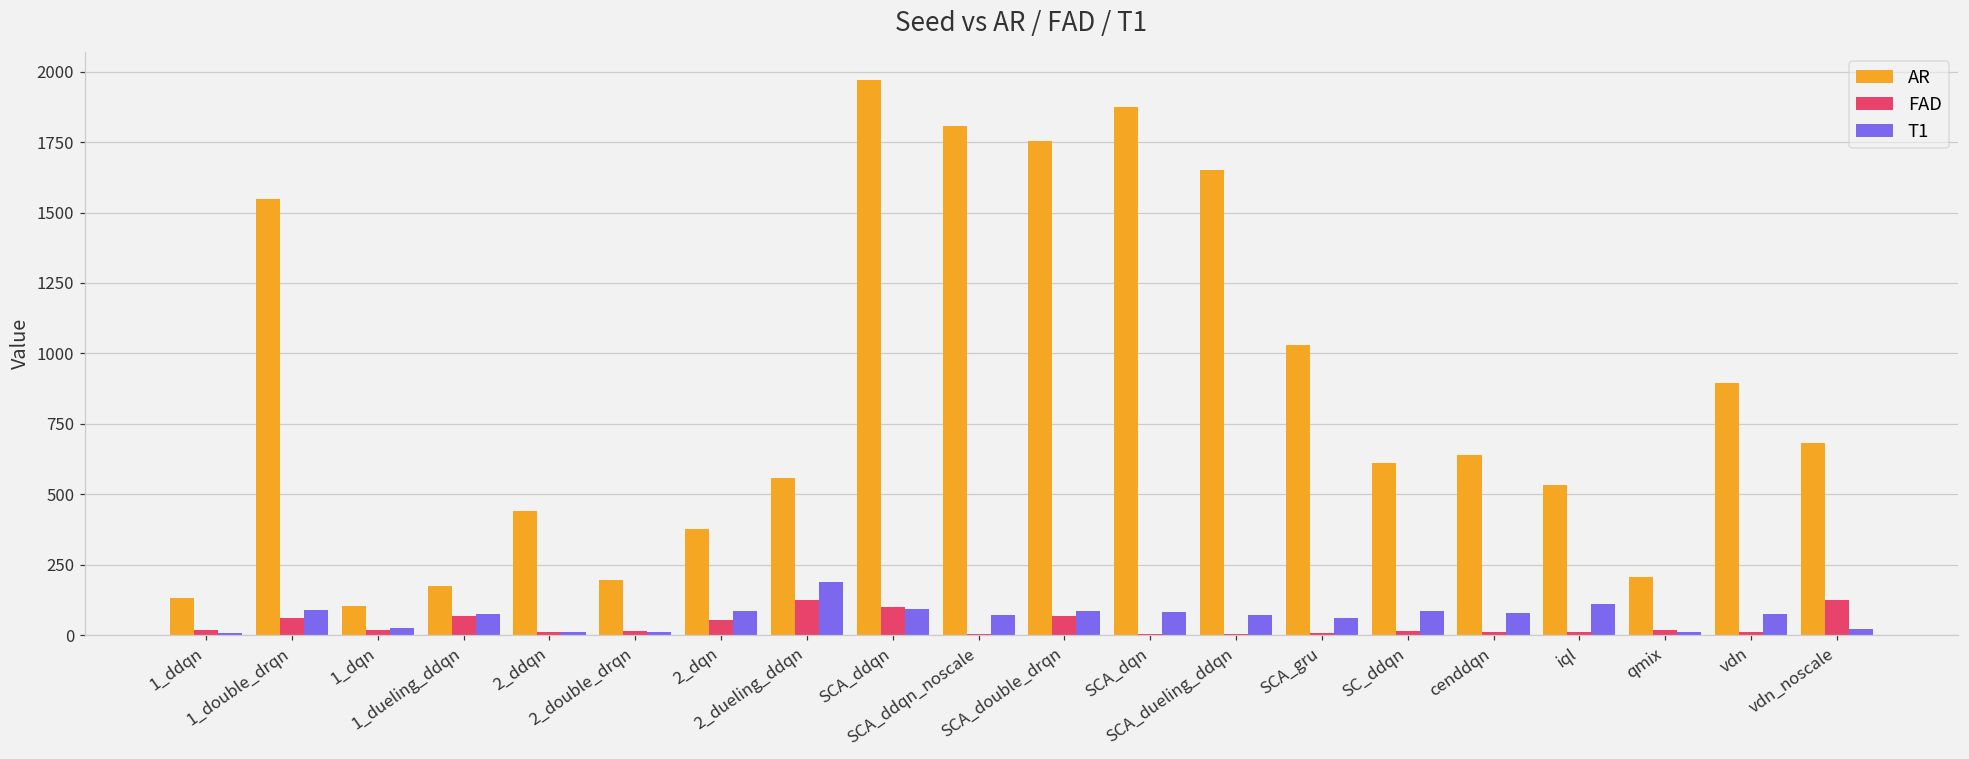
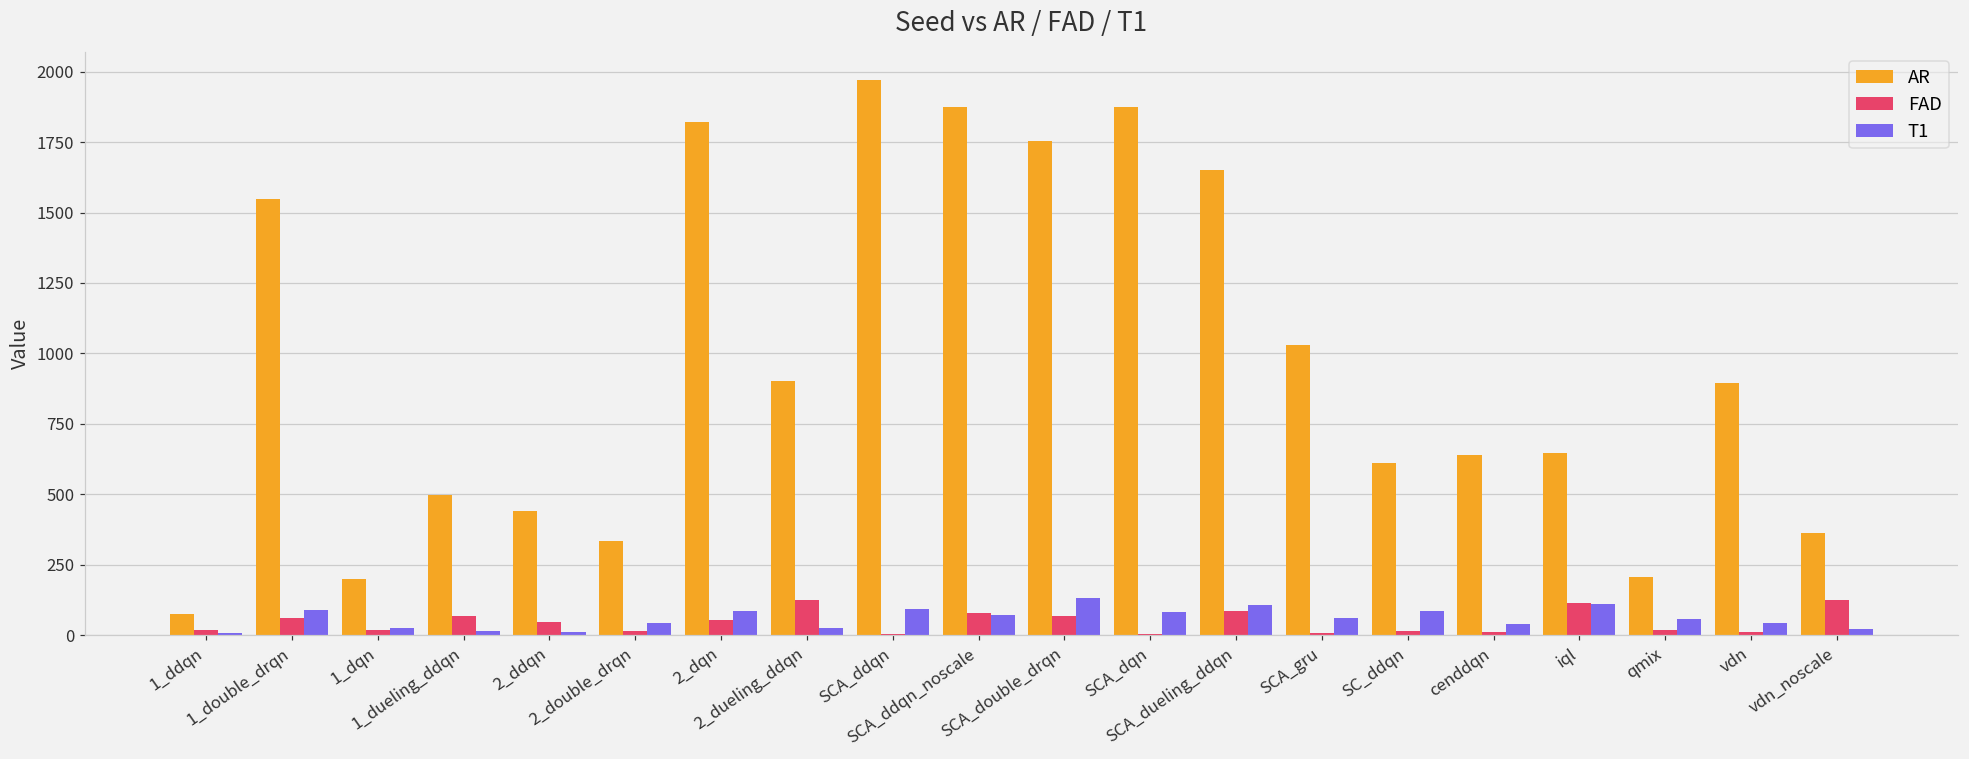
AR, 1_ddqn: 130 -> 70
AR, 1_dqn: 100 -> 200
AR, 1_dueling_ddqn: 170 -> 500
T1, 1_dueling_ddqn: 80 -> 20
FAD, 2_ddqn: 10 -> 50
AR, 2_double_drqn: 200 -> 330
T1, 2_double_drqn: 10 -> 40
AR, 2_dqn: 380 -> 1820
AR, 2_dueling_ddqn: 560 -> 900
T1, 2_dueling_ddqn: 190 -> 30
FAD, SCA_ddqn: 100 -> 0
AR, SCA_ddqn_noscale: 1810 -> 1870
FAD, SCA_ddqn_noscale: 0 -> 80
T1, SCA_double_drqn: 90 -> 130
FAD, SCA_dueling_ddqn: 0 -> 80
T1, SCA_dueling_ddqn: 70 -> 110
T1, cenddqn: 80 -> 40
AR, iql: 530 -> 650
FAD, iql: 10 -> 110
T1, qmix: 10 -> 60
T1, vdn: 80 -> 40
AR, vdn_noscale: 680 -> 360
